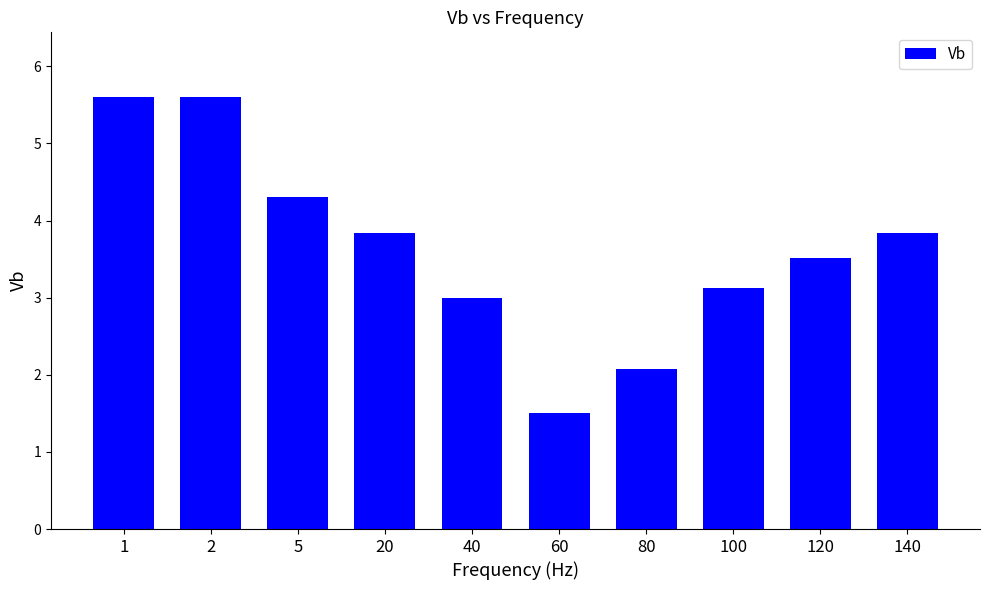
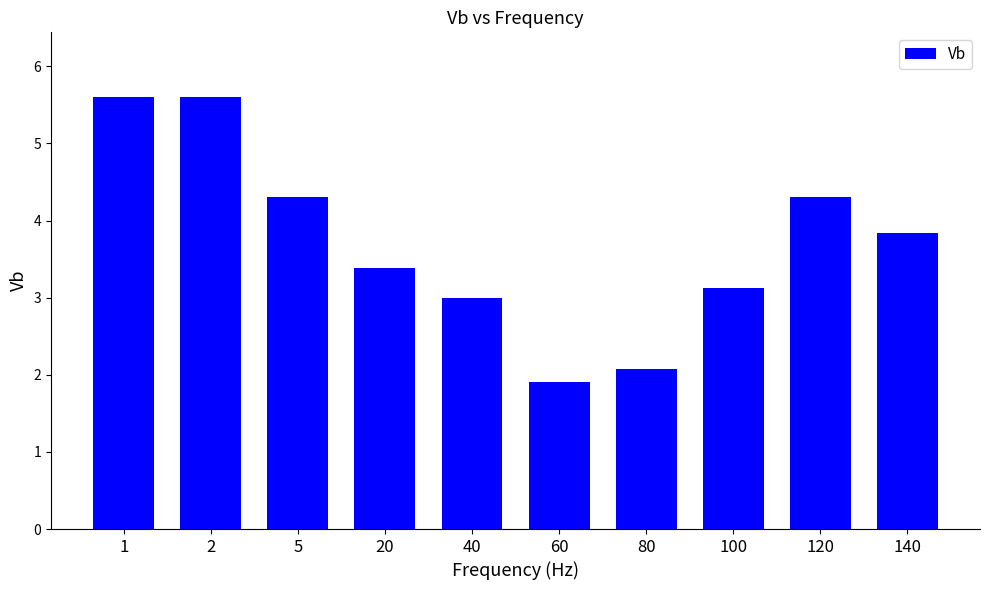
20: 3.8 -> 3.4
60: 1.5 -> 1.9
120: 3.5 -> 4.3
